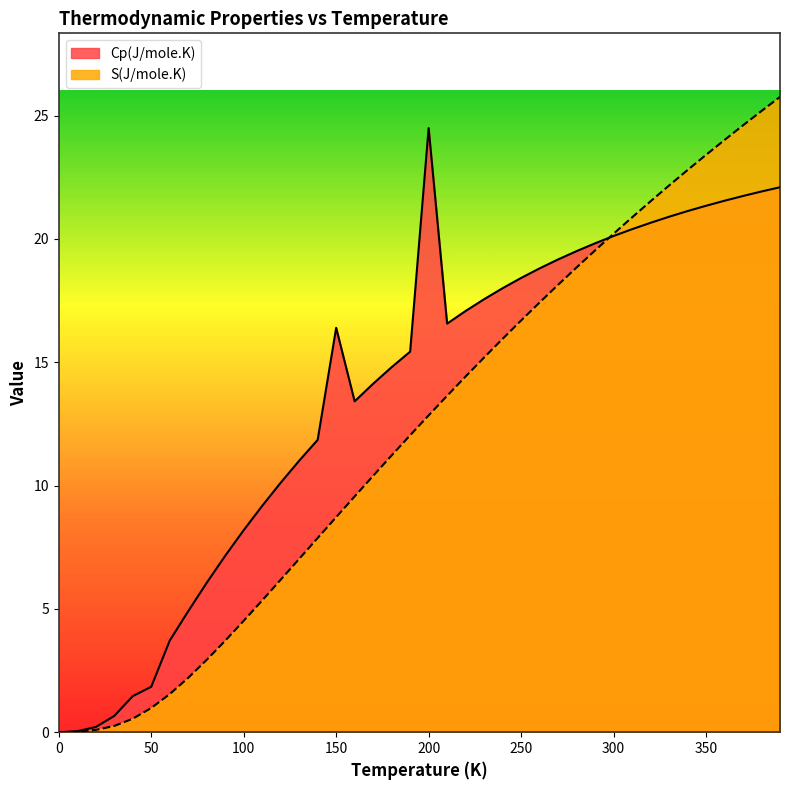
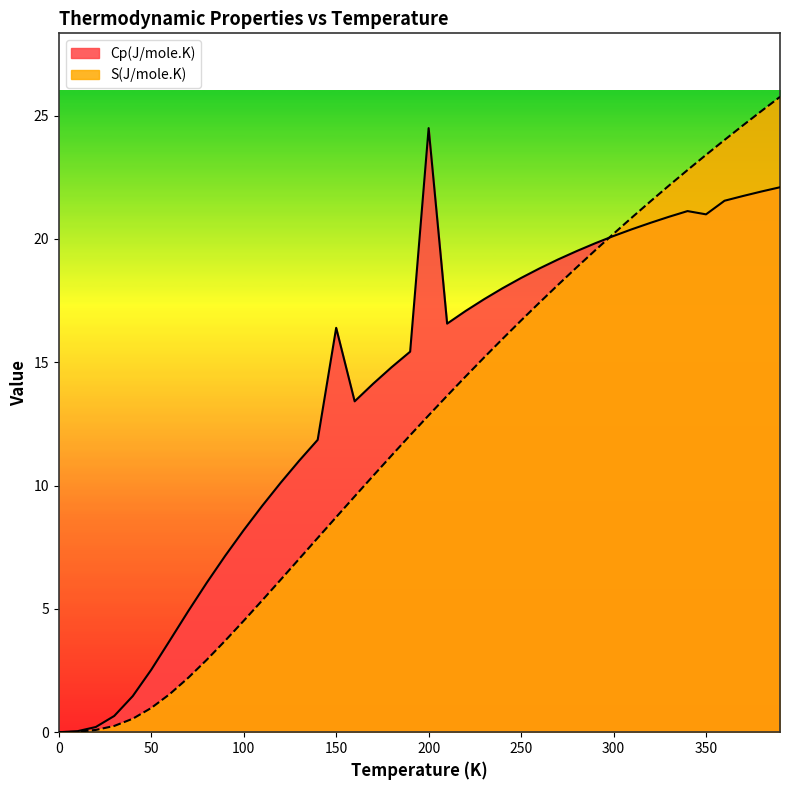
Cp(J/mole.K), 50: 1.8 -> 2.5
Cp(J/mole.K), 350: 21.3 -> 21.0
